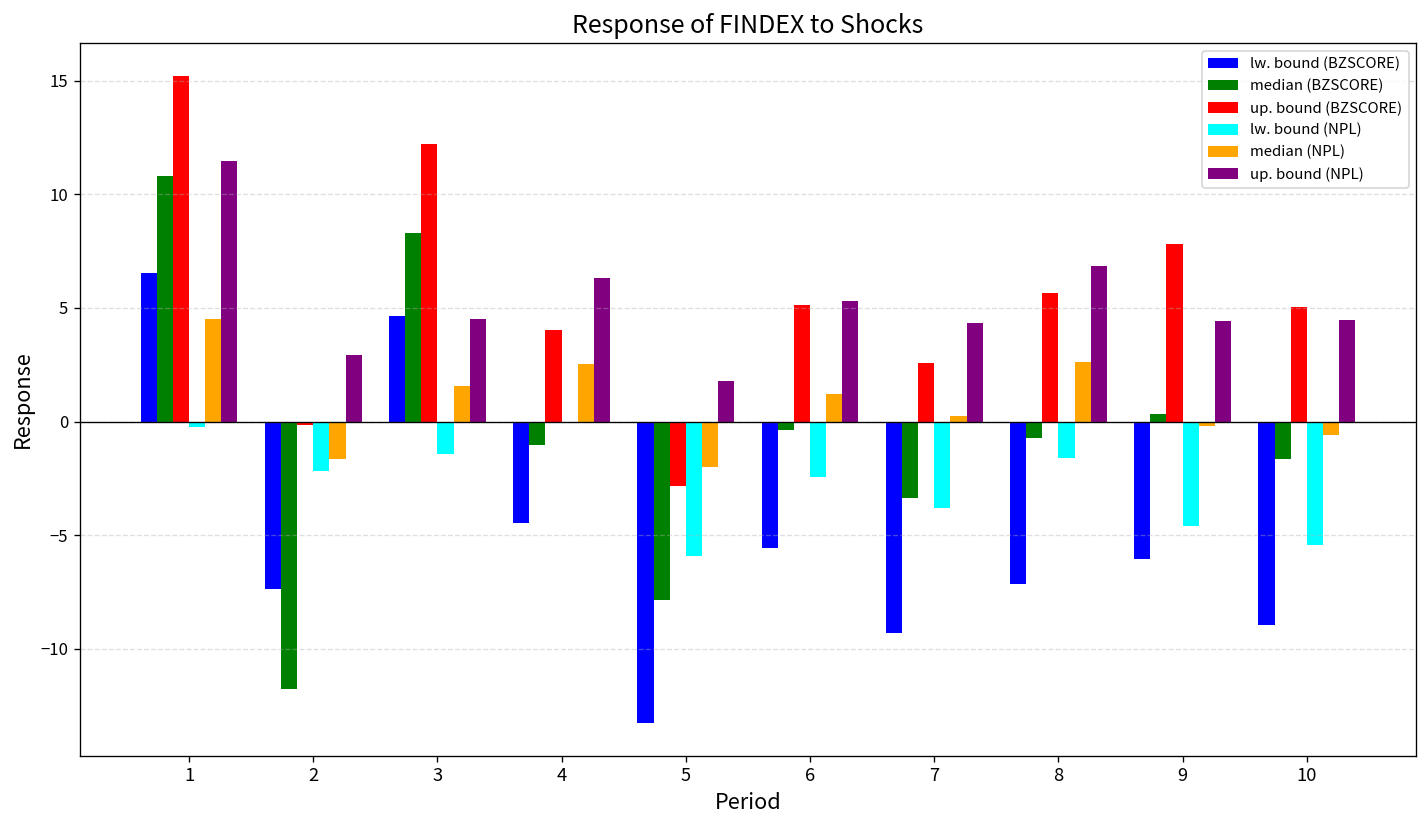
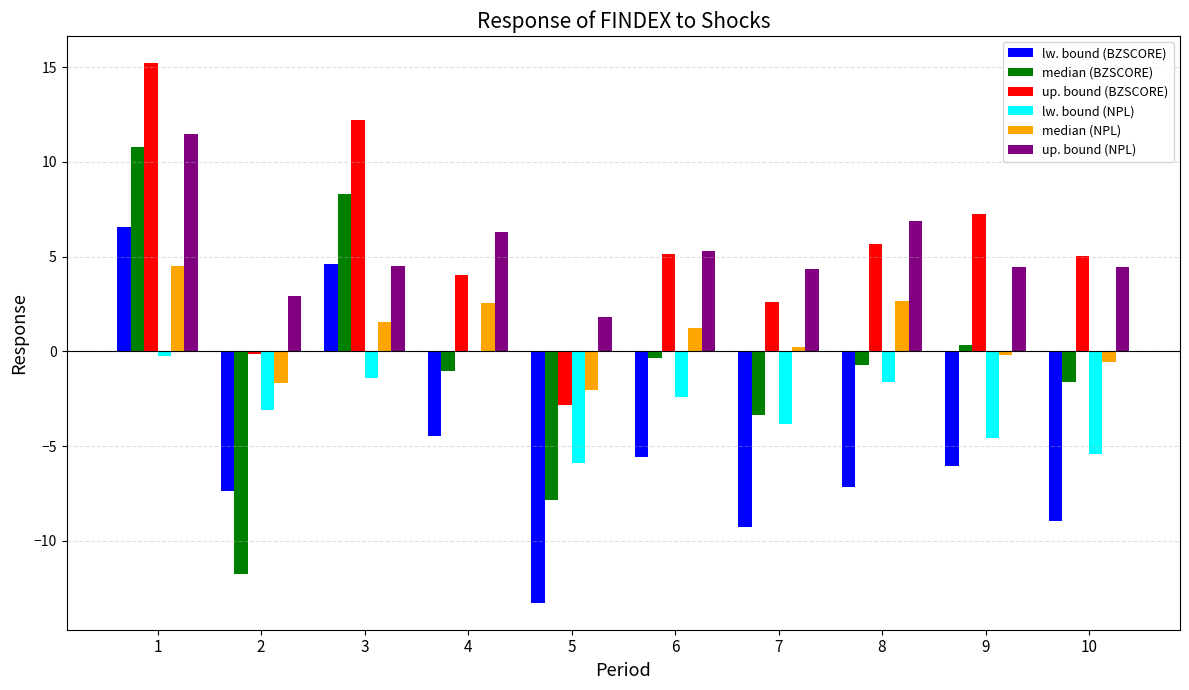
lw. bound (NPL), 2: -2.2 -> -3.1
up. bound (BZSCORE), 9: 7.8 -> 7.2
